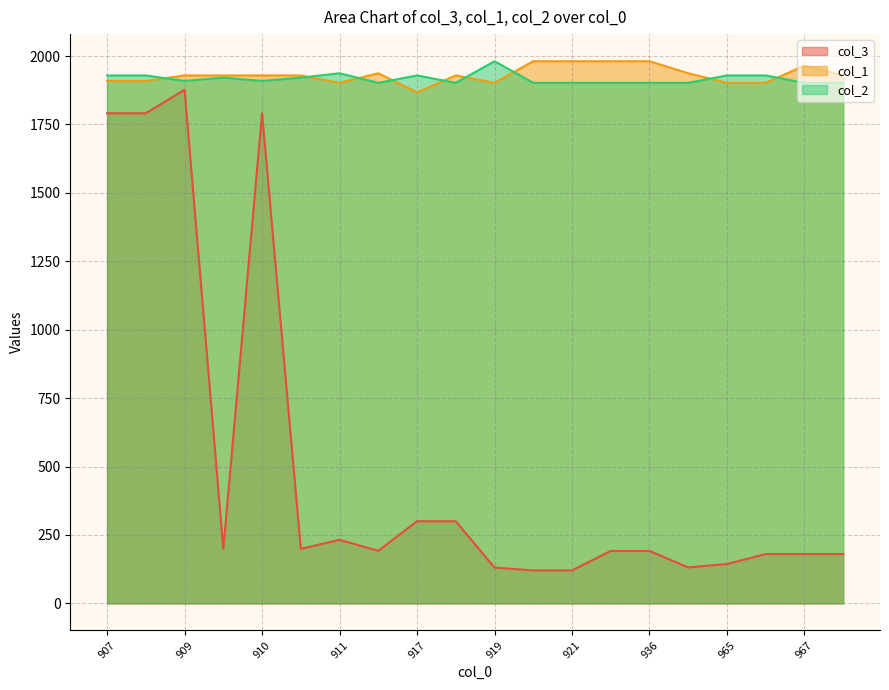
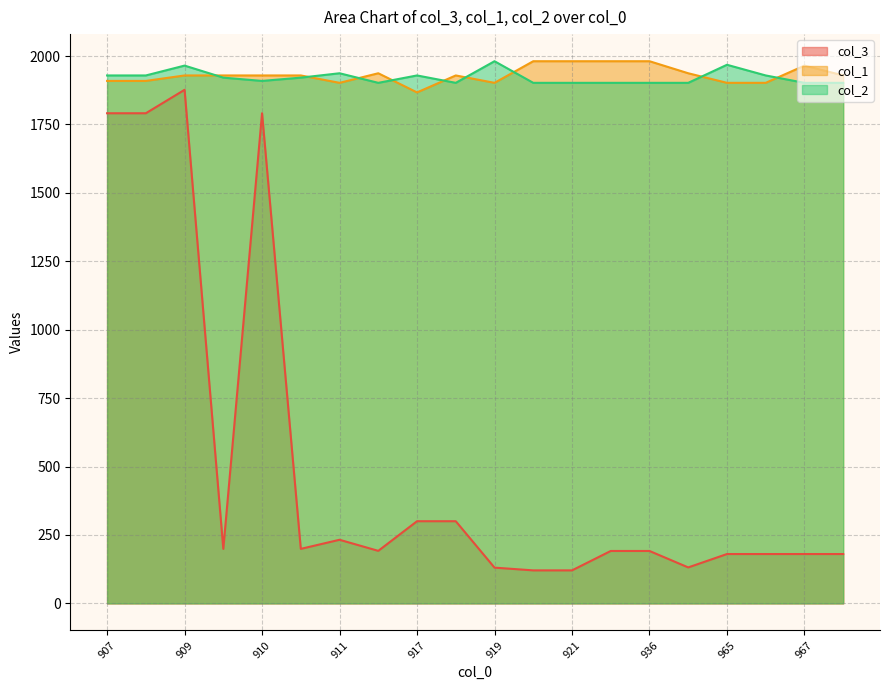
col_2, 909: 1910 -> 1970
col_3, 965: 140 -> 180
col_2, 965: 1930 -> 1970
